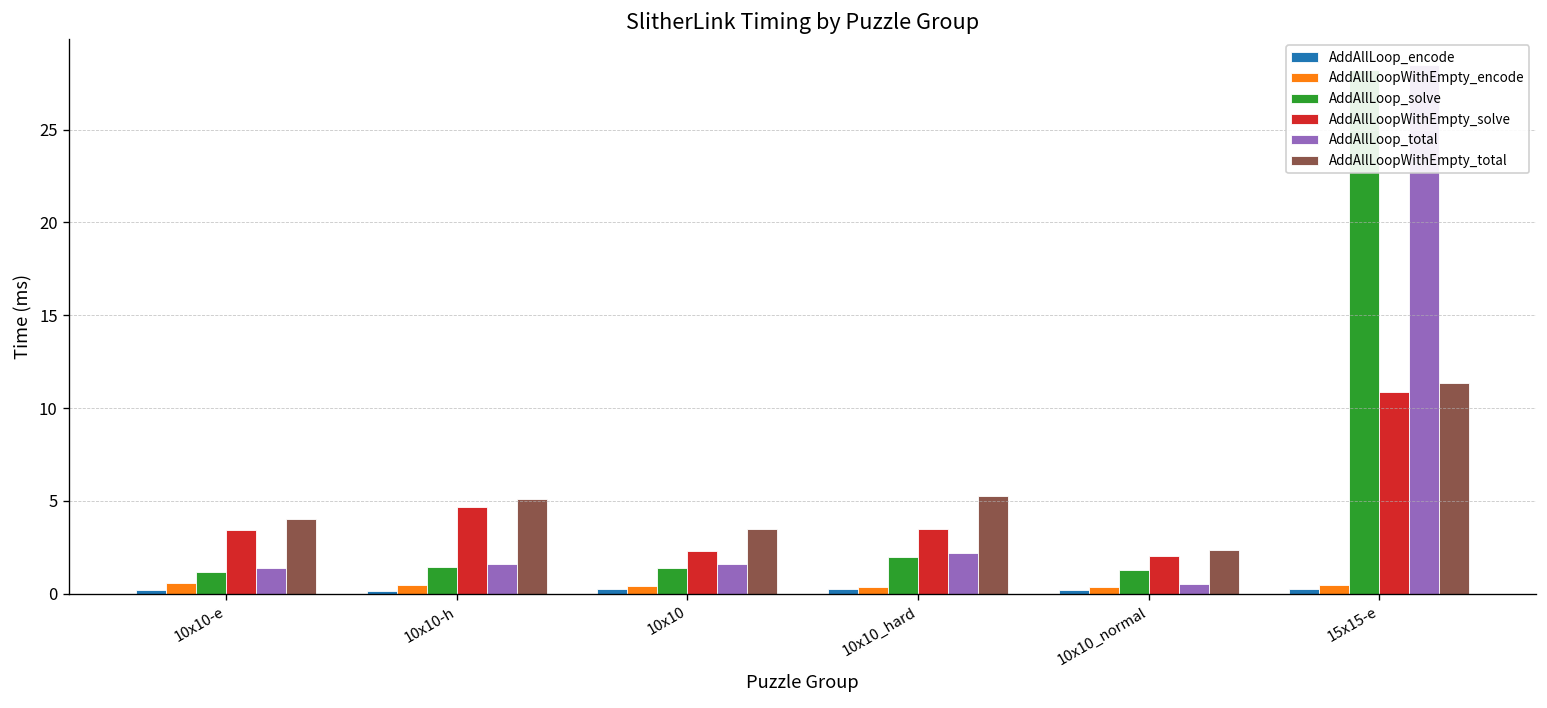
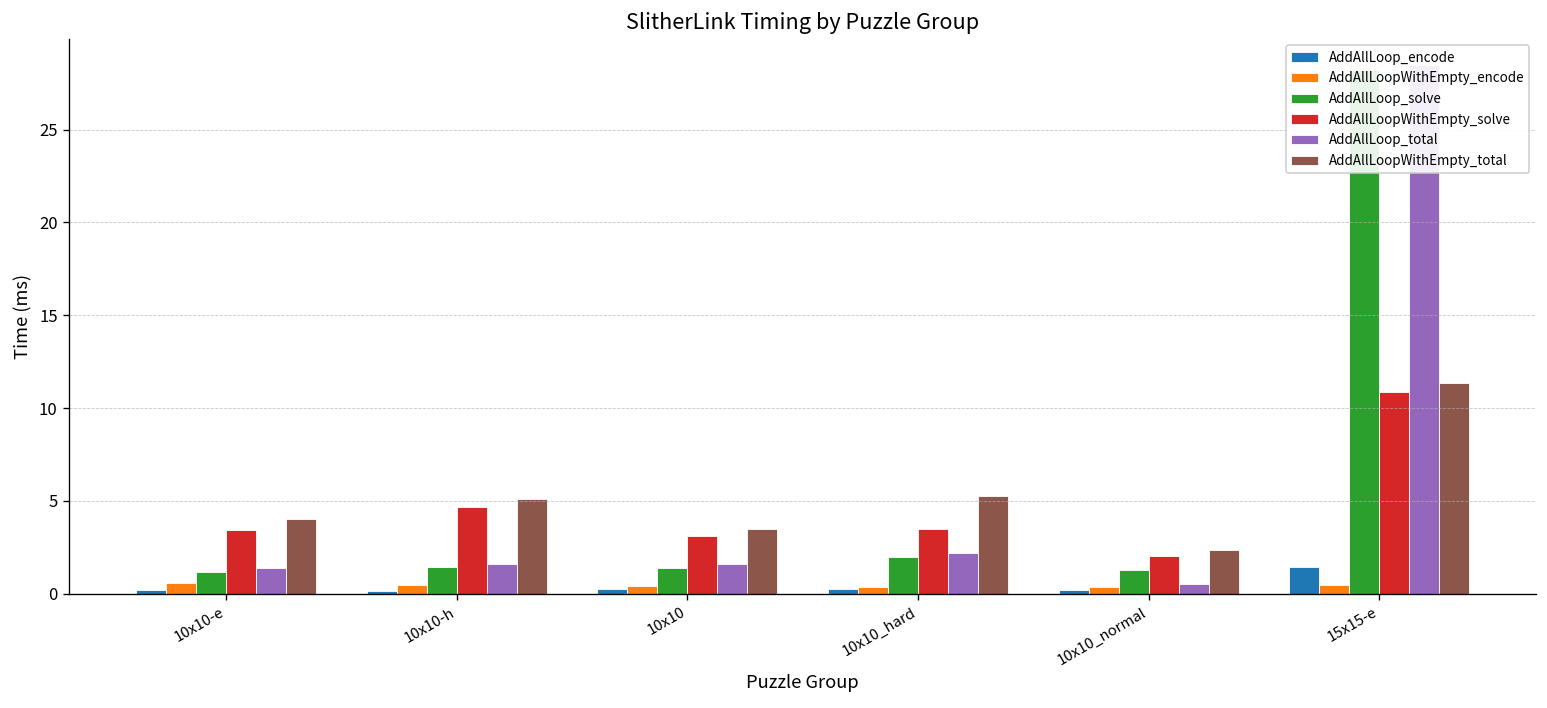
AddAllLoopWithEmpty_solve, 10x10: 2.3 -> 3.1
AddAllLoop_encode, 15x15-e: 0.2 -> 1.4
